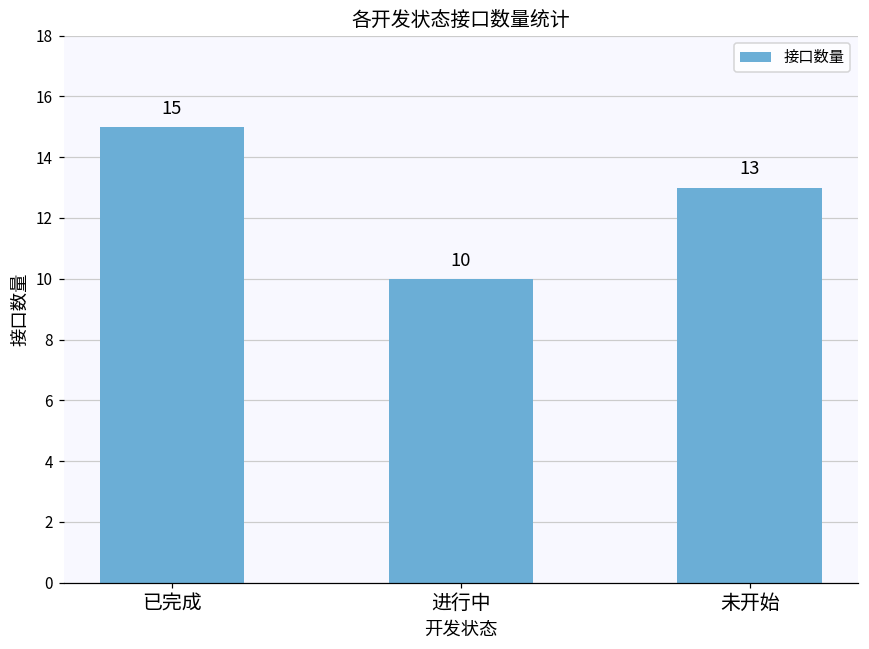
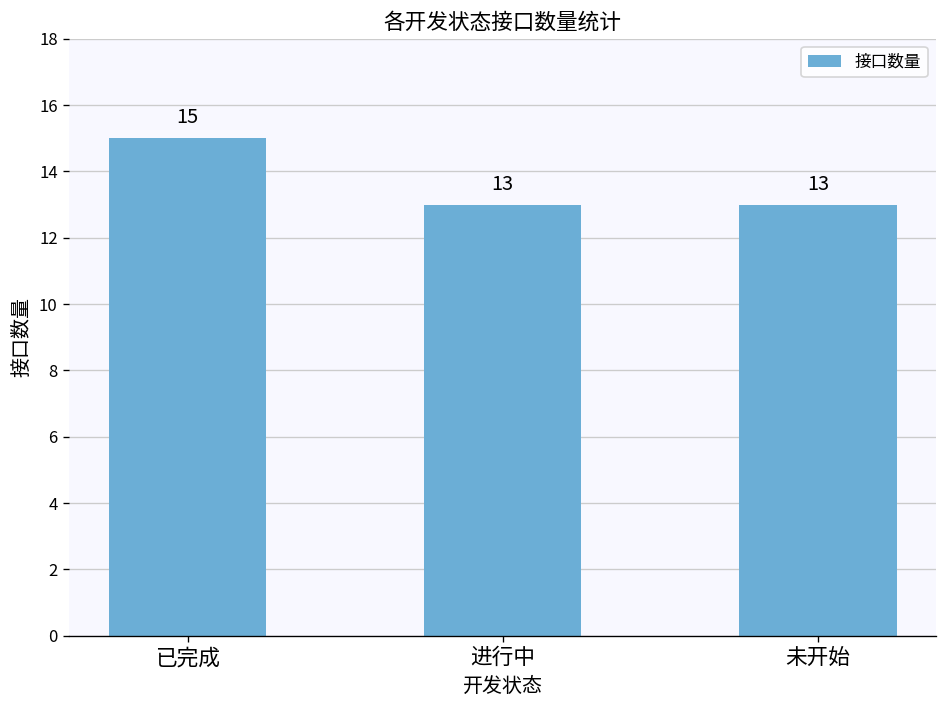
进行中: 10 -> 13
